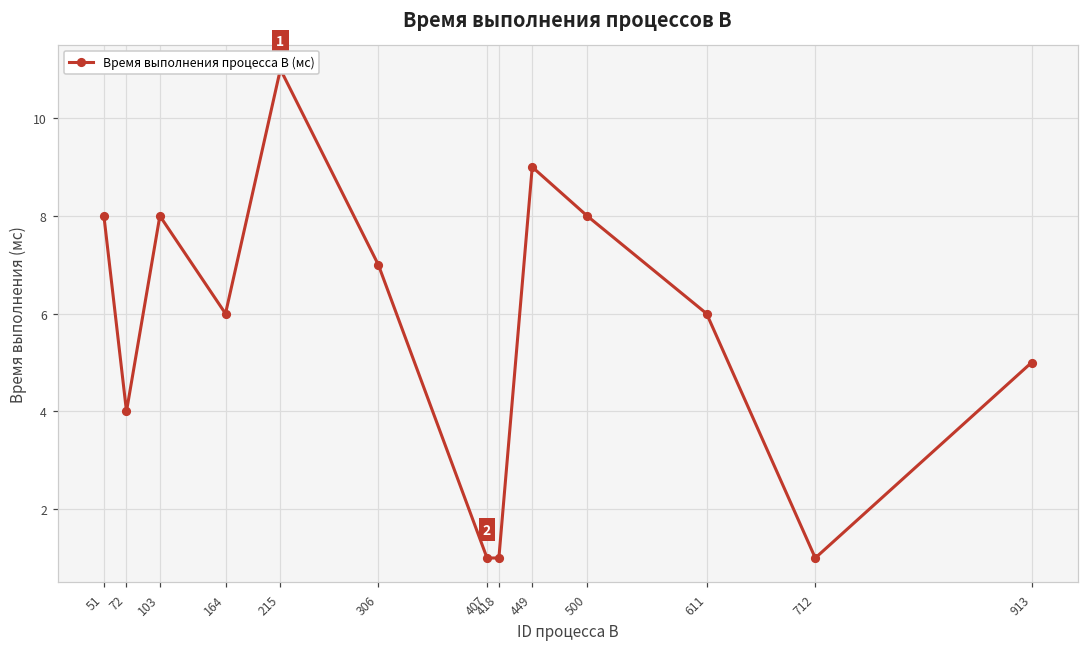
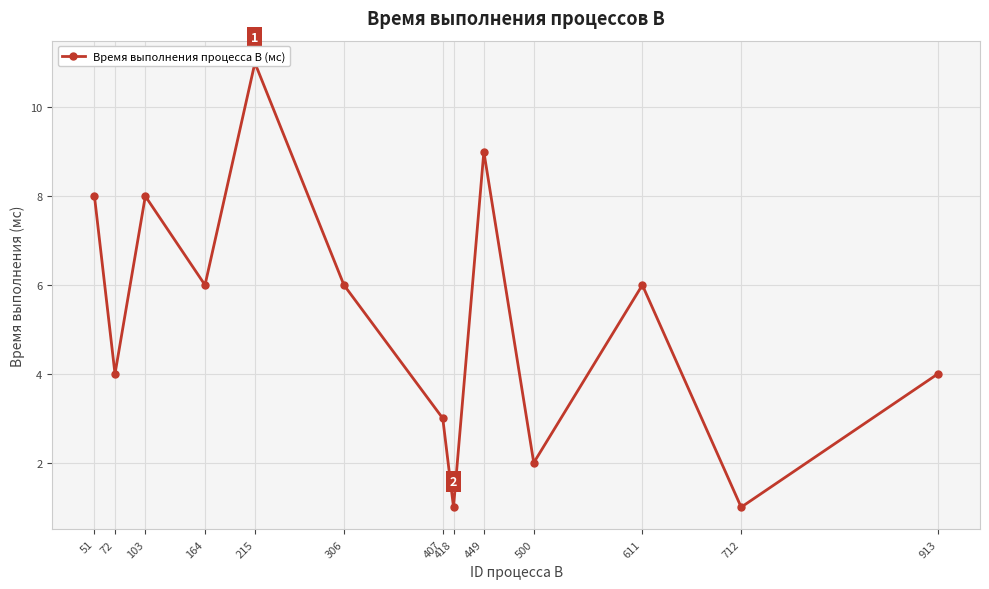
306: 7 -> 6
407: 1 -> 3
500: 8 -> 2
913: 5 -> 4
